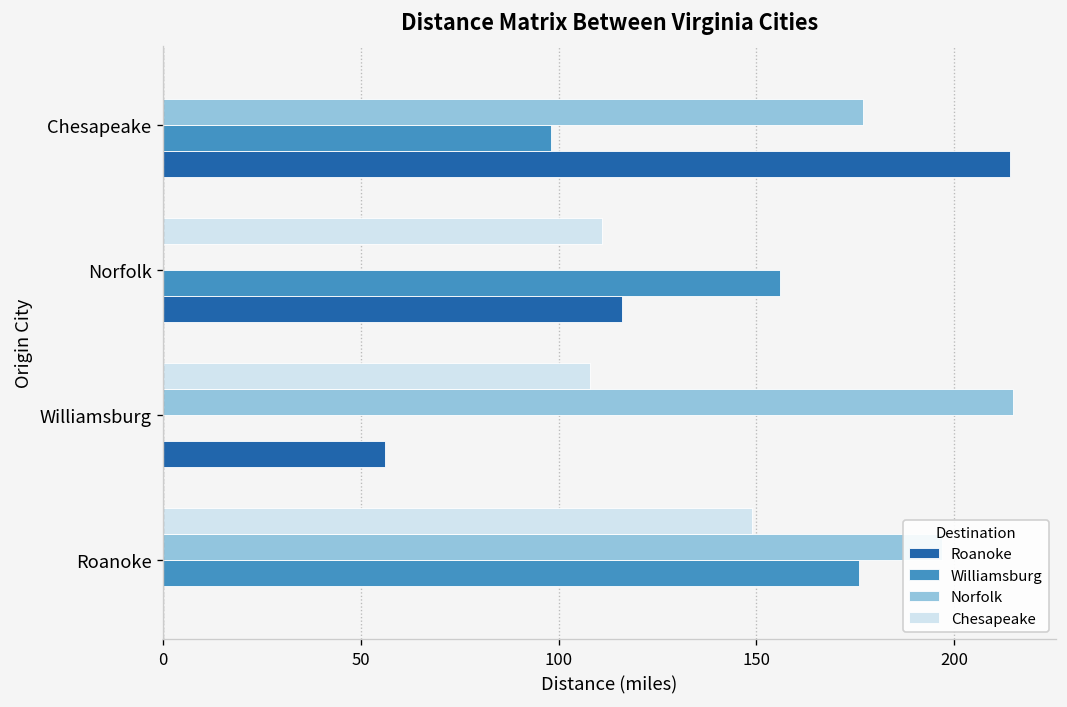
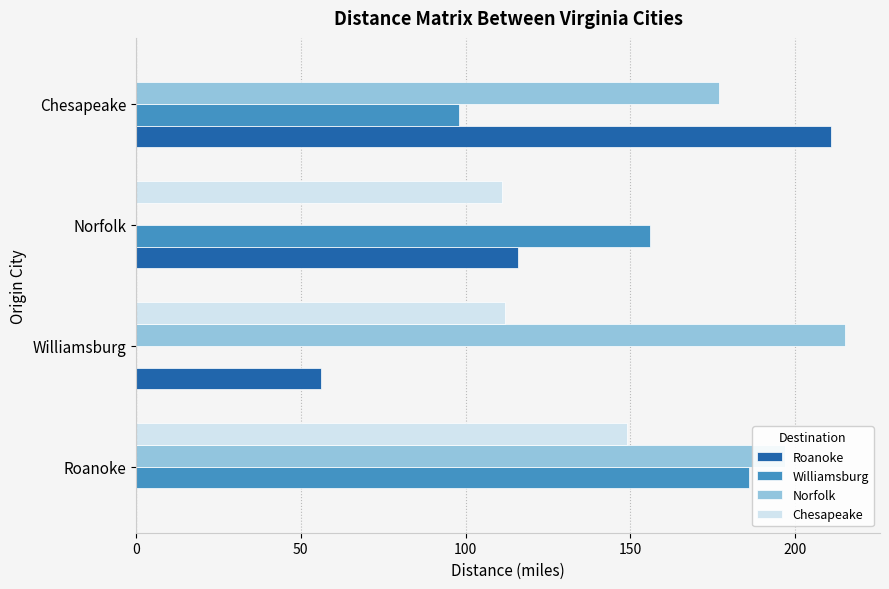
Roanoke, Chesapeake: 214 -> 211
Chesapeake, Williamsburg: 108 -> 112
Williamsburg, Roanoke: 176 -> 186
